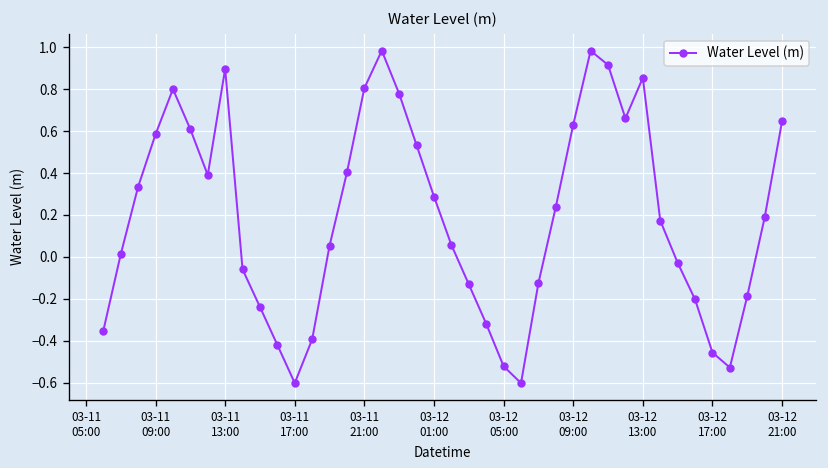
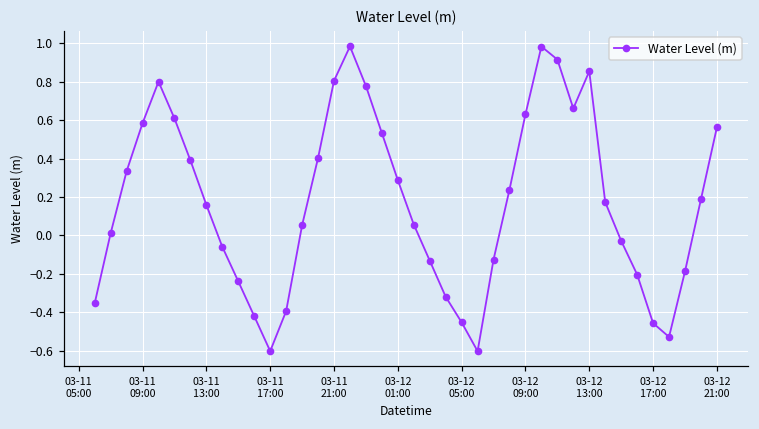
03-11 13:00: 0.90 -> 0.16
03-12 05:00: -0.52 -> -0.45
03-12 21:00: 0.65 -> 0.56
